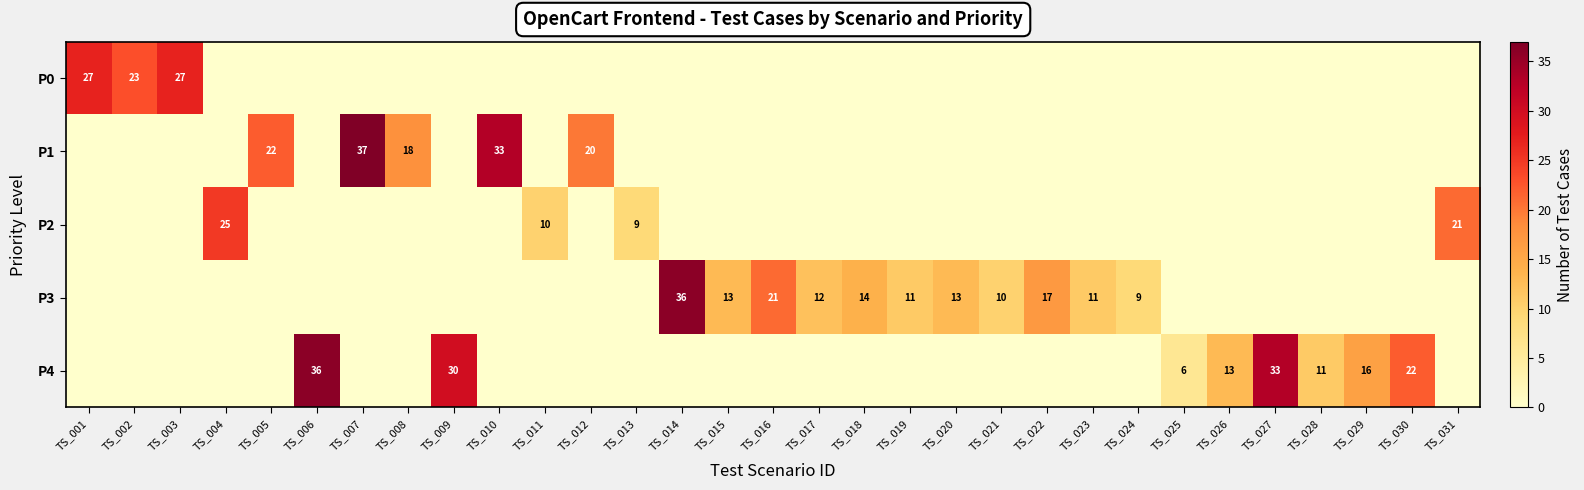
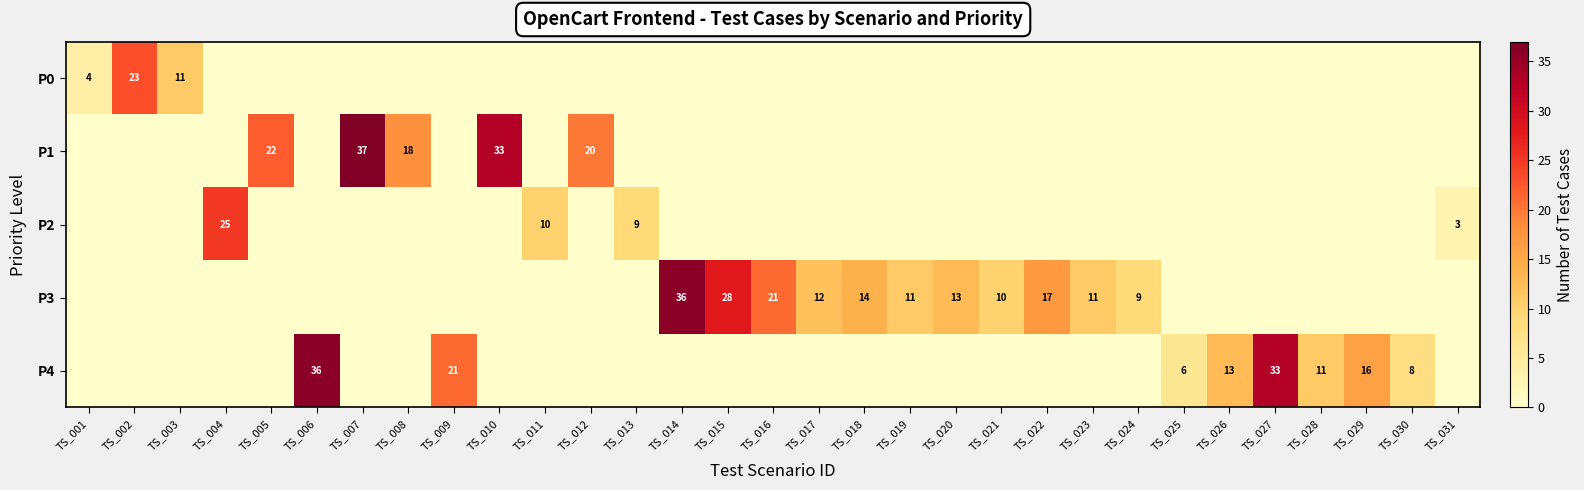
P0, TS_001: 27 -> 4
P0, TS_003: 27 -> 11
P2, TS_031: 21 -> 3
P3, TS_015: 13 -> 28
P4, TS_009: 30 -> 21
P4, TS_030: 22 -> 8
